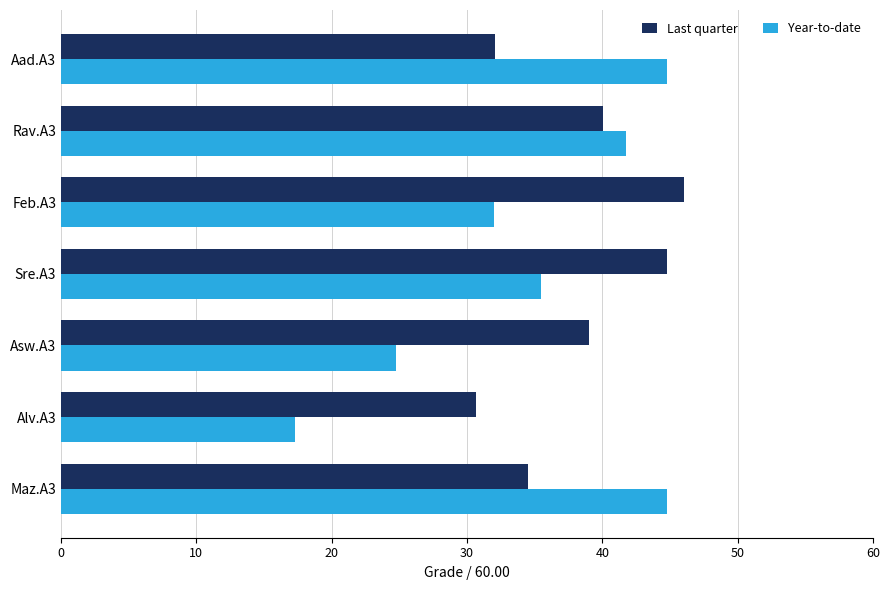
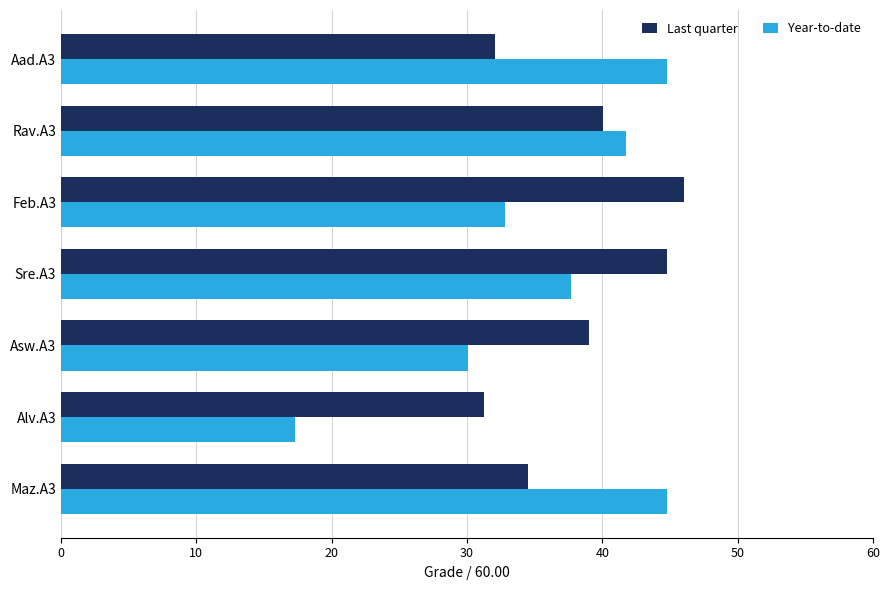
Year-to-date, Feb.A3: 32.0 -> 32.8
Year-to-date, Sre.A3: 35.5 -> 37.7
Year-to-date, Asw.A3: 24.8 -> 30.1
Last quarter, Alv.A3: 30.7 -> 31.3
